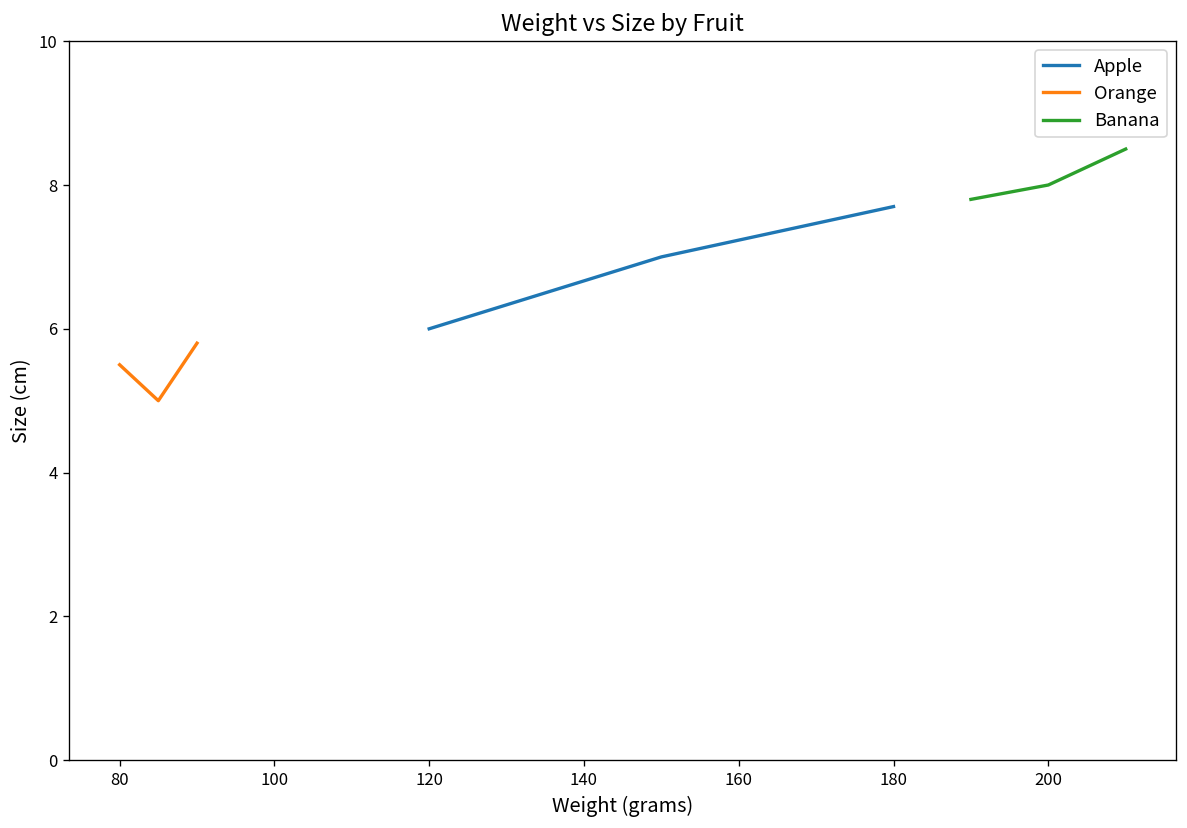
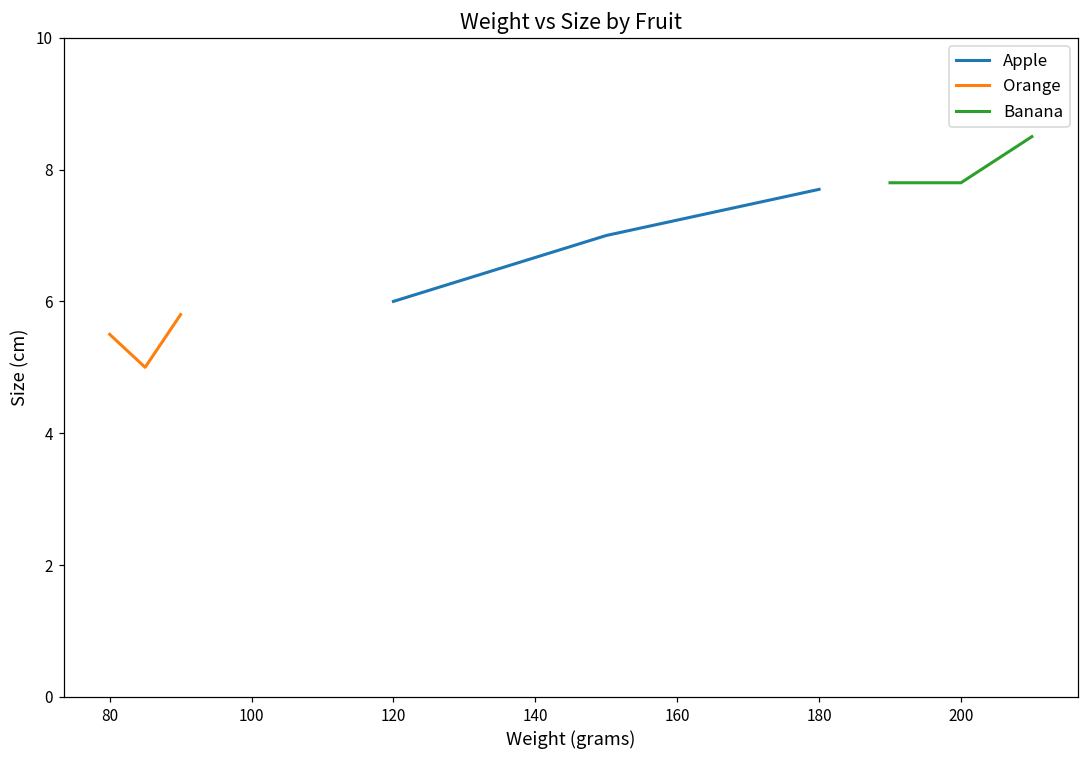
Banana, 200: 8.0 -> 7.8
